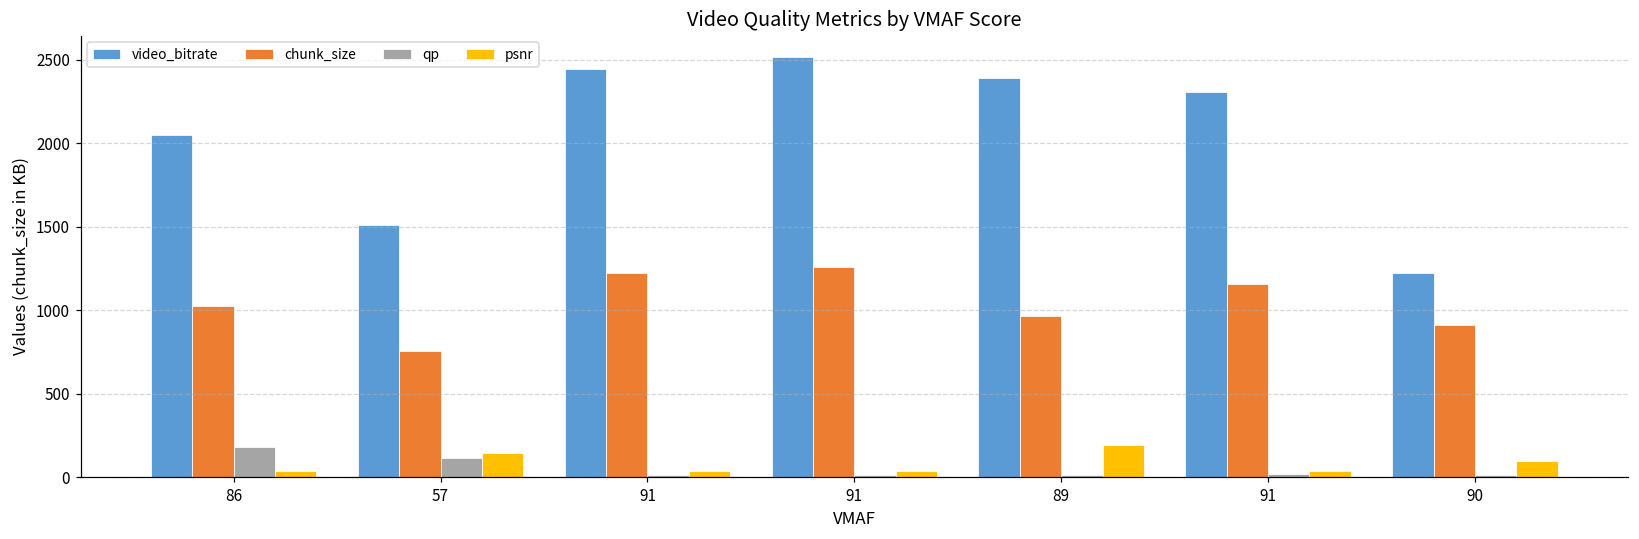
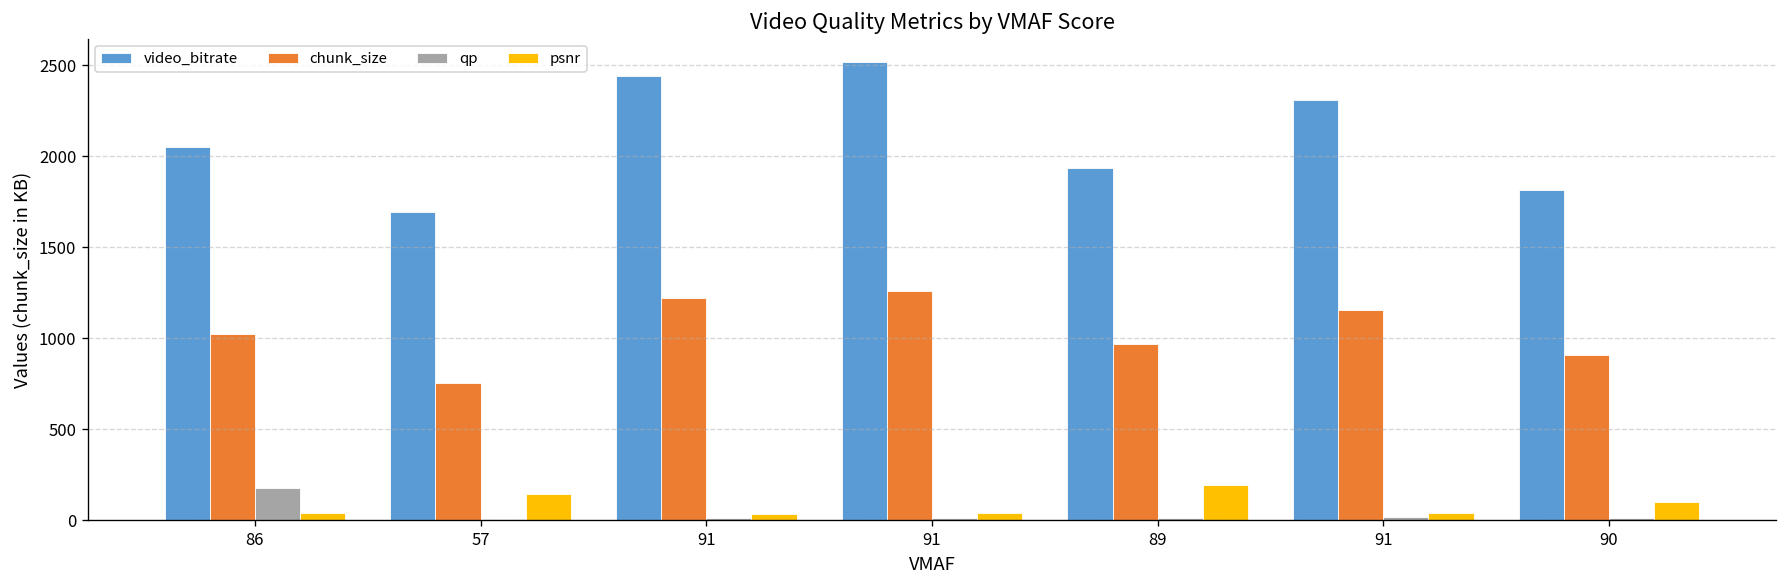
video_bitrate, 57: 1510 -> 1700
qp, 57: 110 -> 10
video_bitrate, 89: 2390 -> 1930
video_bitrate, 90: 1220 -> 1820
